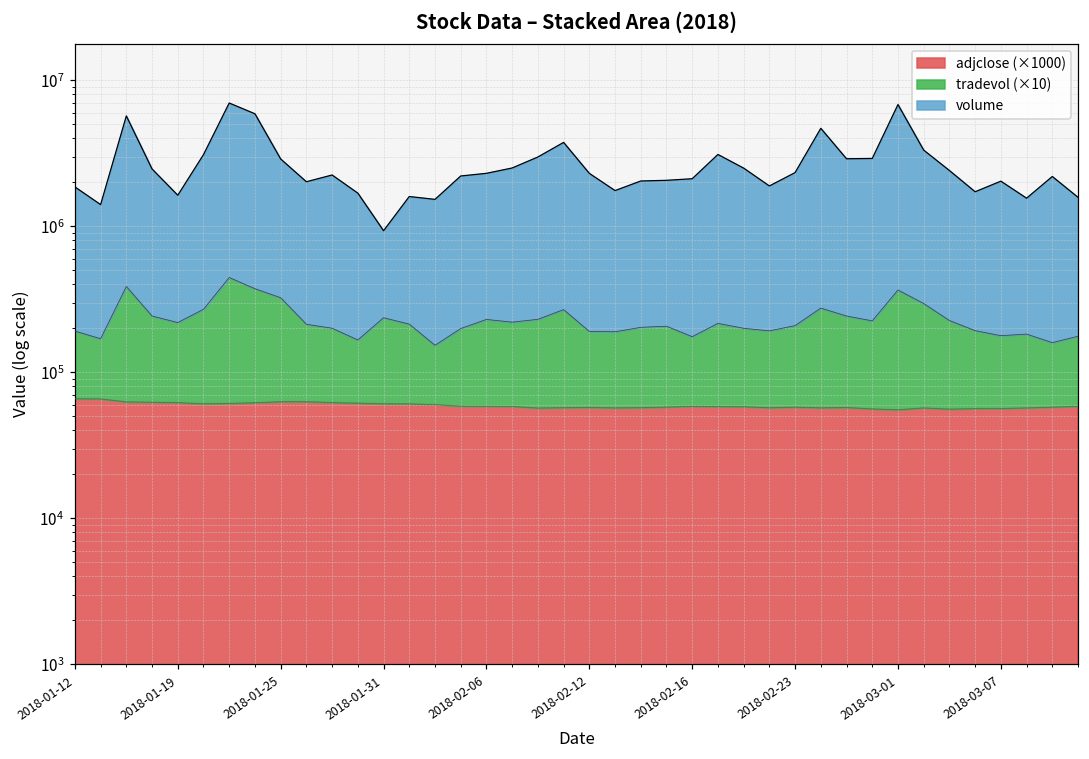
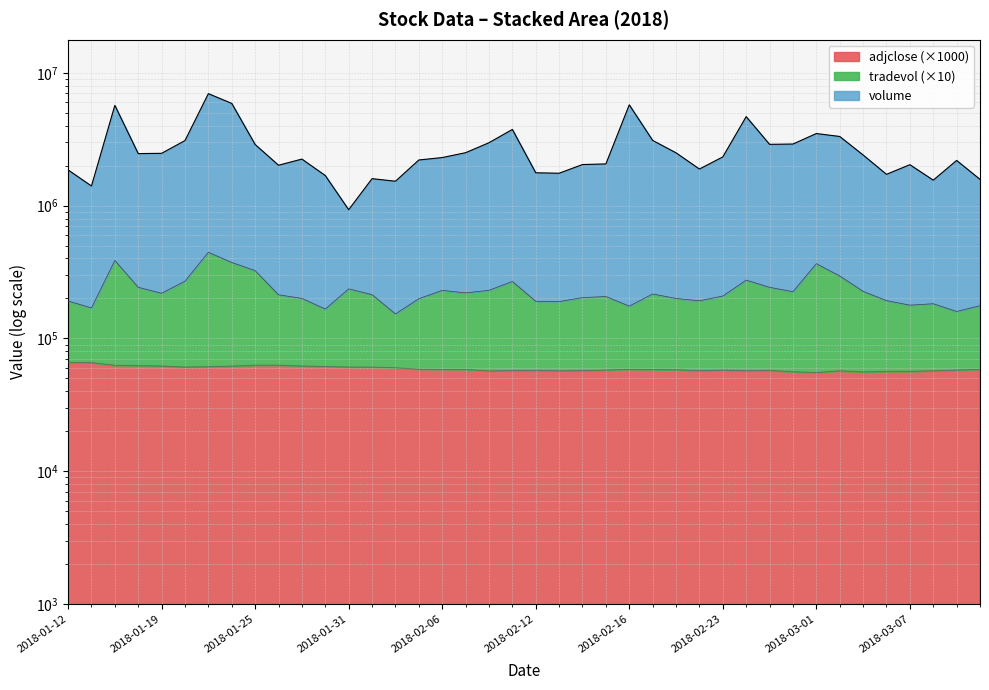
volume, 2018-01-19: 1400000 -> 2300000
volume, 2018-02-12: 2100000 -> 1600000
volume, 2018-02-16: 1900000 -> 5600000
volume, 2018-03-01: 6000000 -> 3100000
